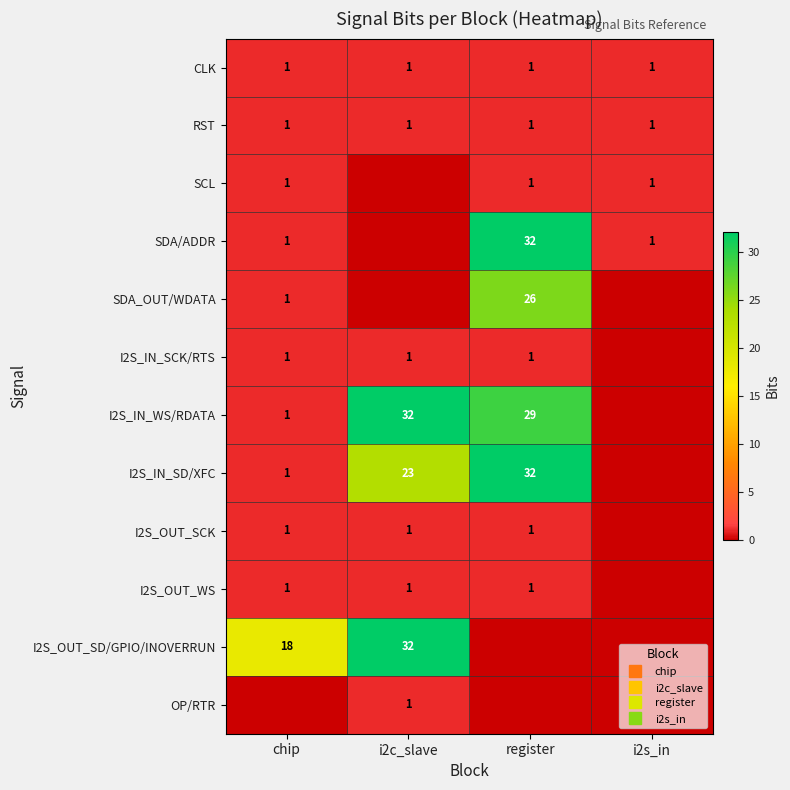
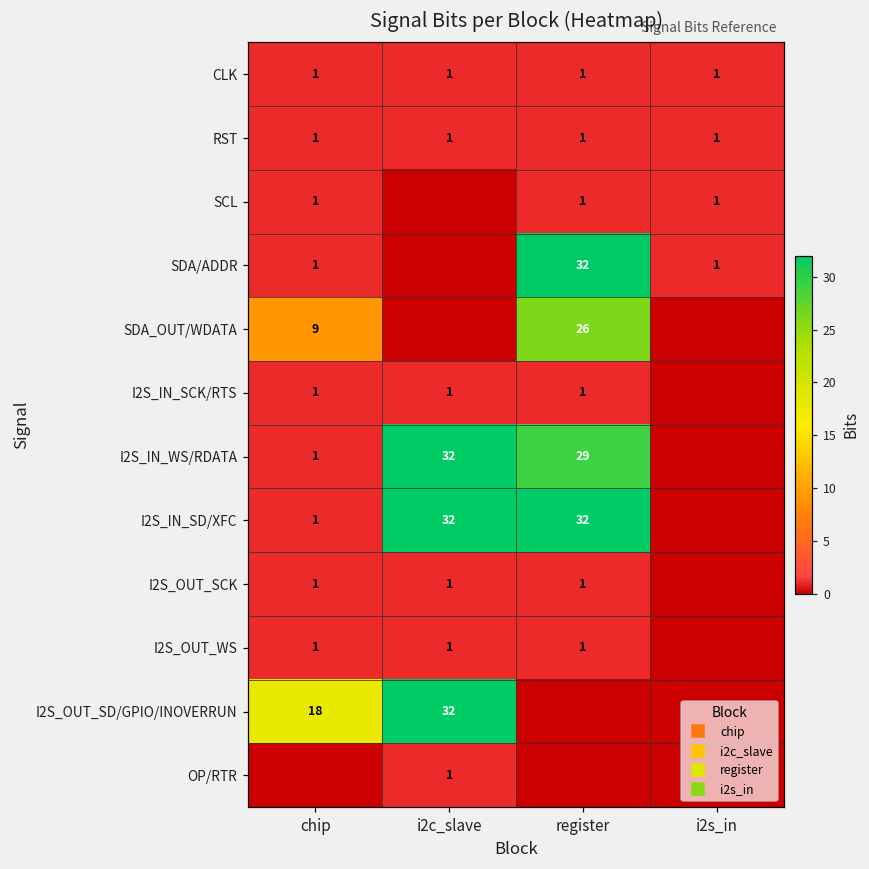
SDA_OUT/WDATA, chip: 1 -> 9
I2S_IN_SD/XFC, i2c_slave: 23 -> 32
